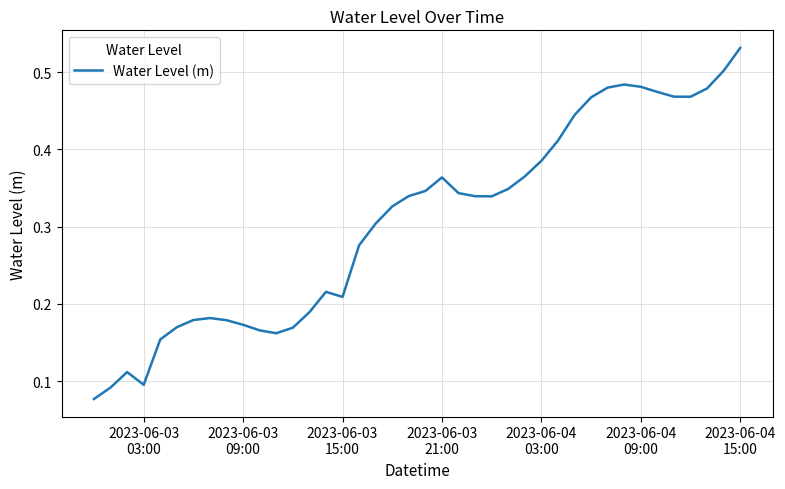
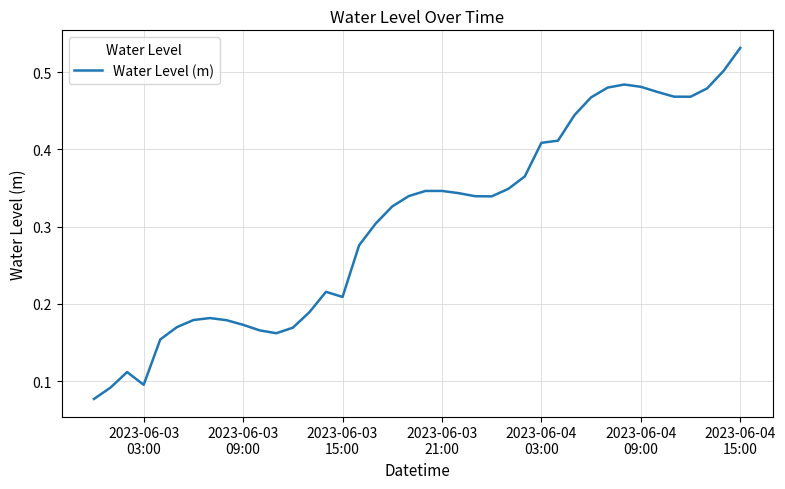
2023-06-03 21:00: 0.36 -> 0.35
2023-06-04 03:00: 0.39 -> 0.41
